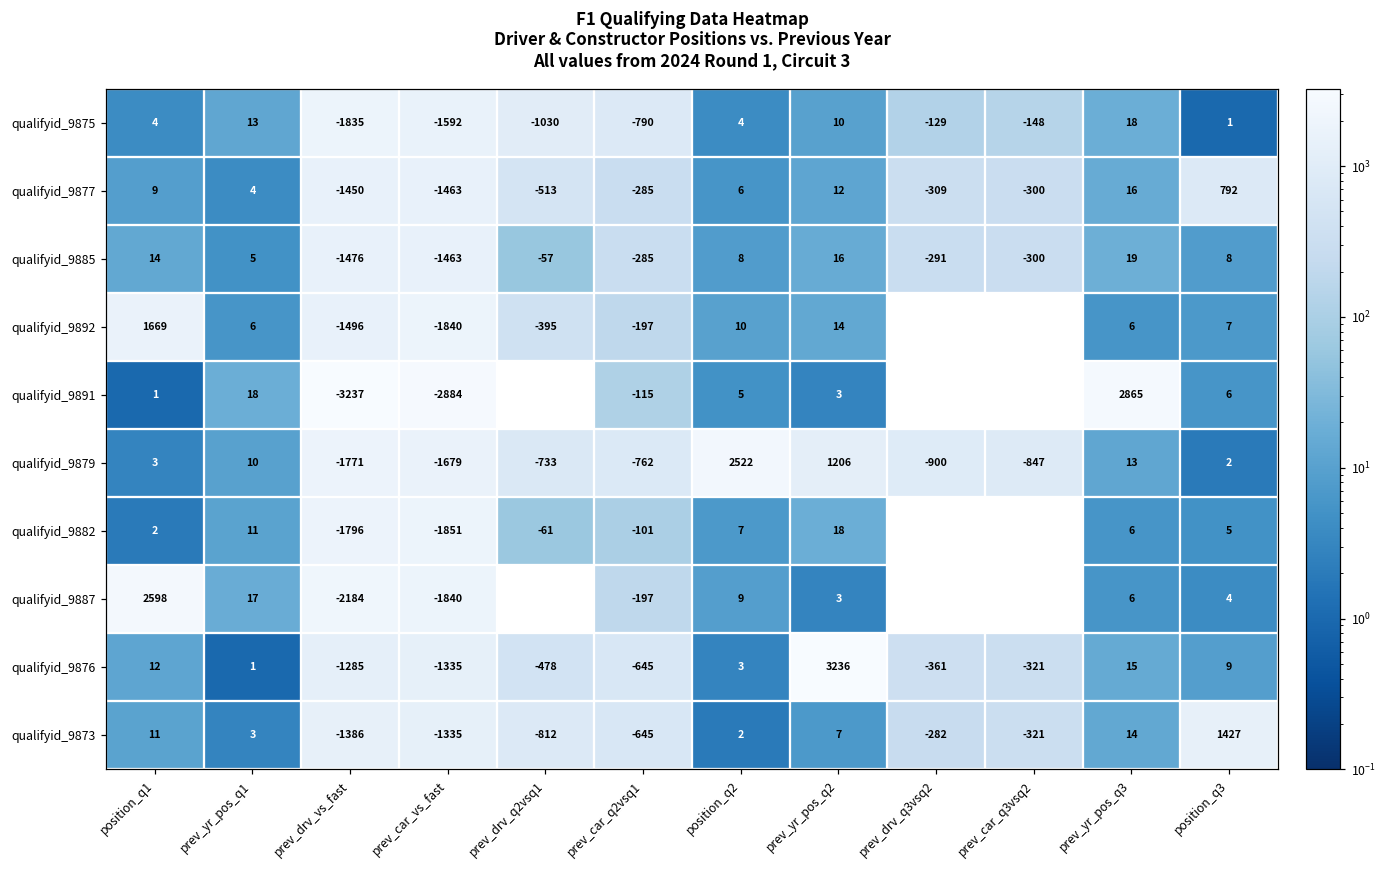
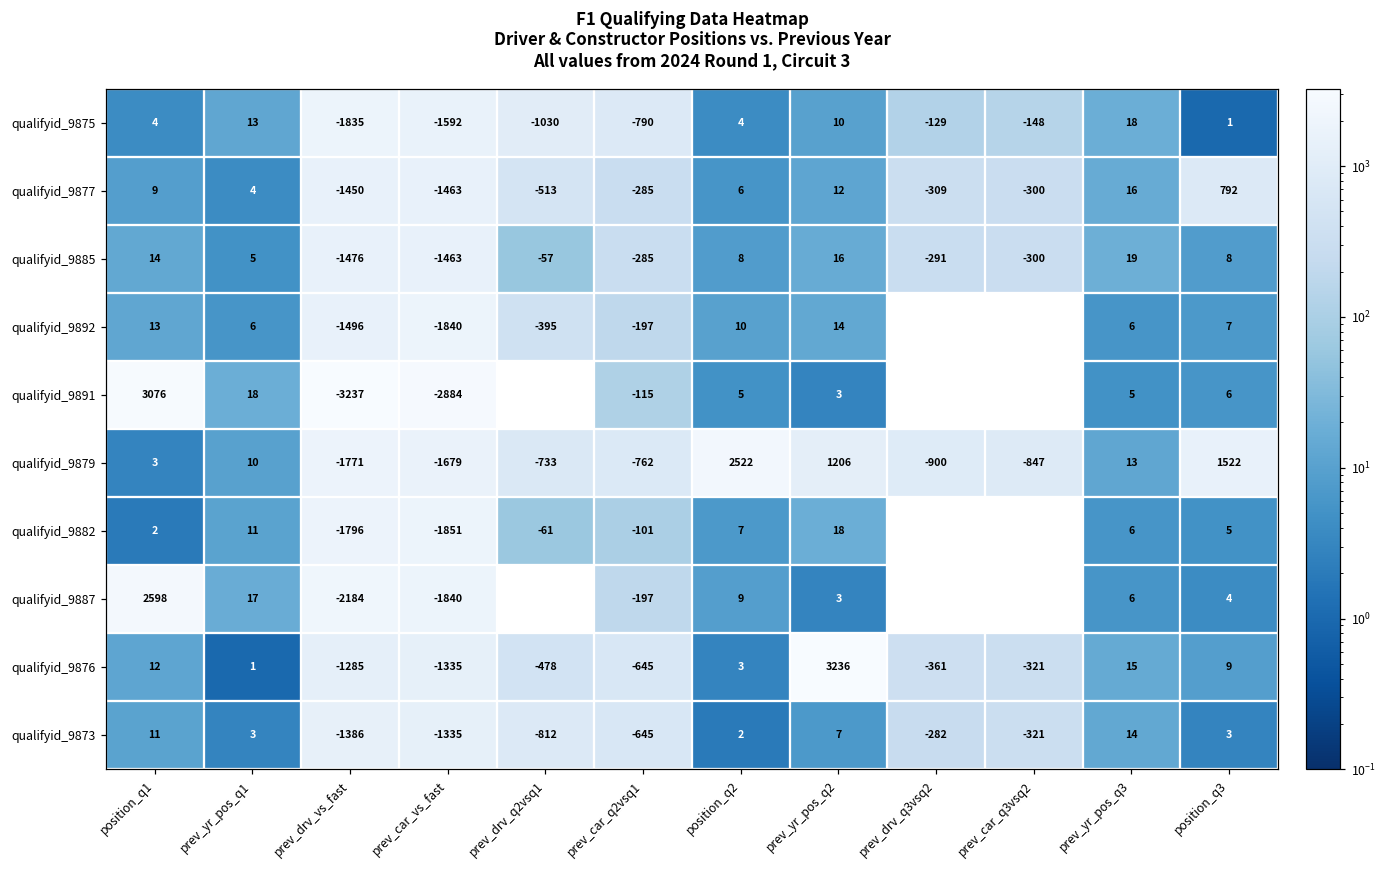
qualifyid_9892, position_q1: 1669 -> 13
qualifyid_9891, position_q1: 1 -> 3076
qualifyid_9891, prev_yr_pos_q3: 2865 -> 5
qualifyid_9879, position_q3: 2 -> 1522
qualifyid_9873, position_q3: 1427 -> 3
